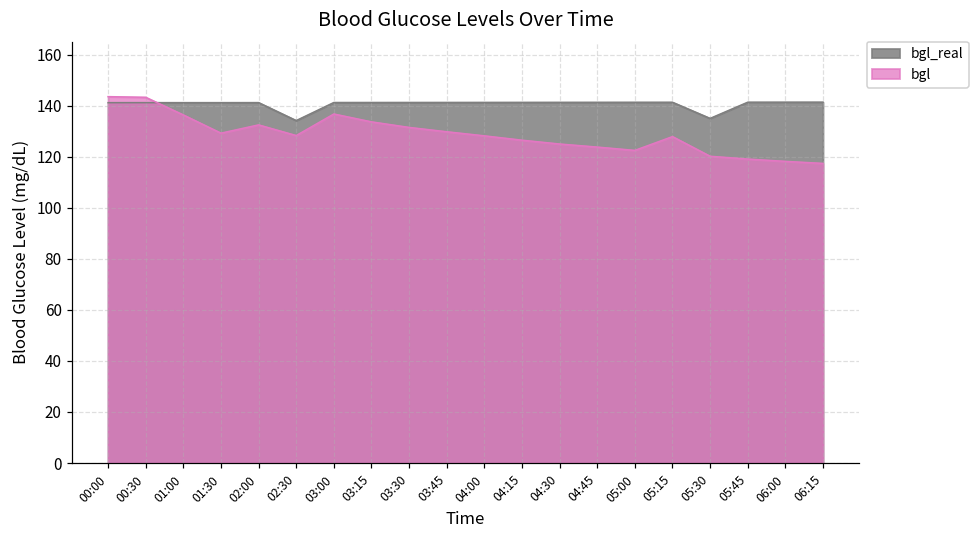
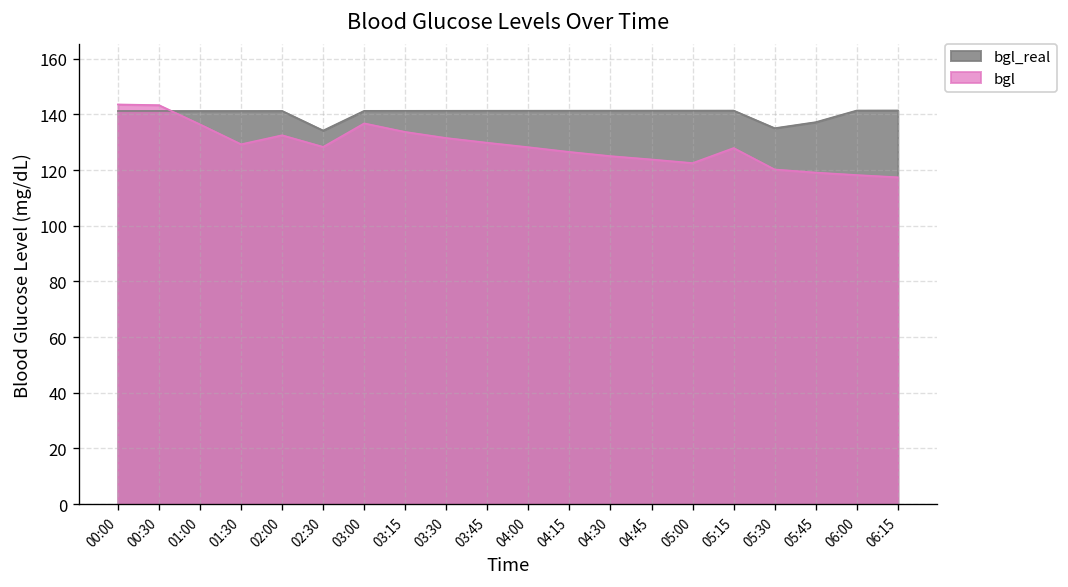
bgl_real, 05:45: 141 -> 137
